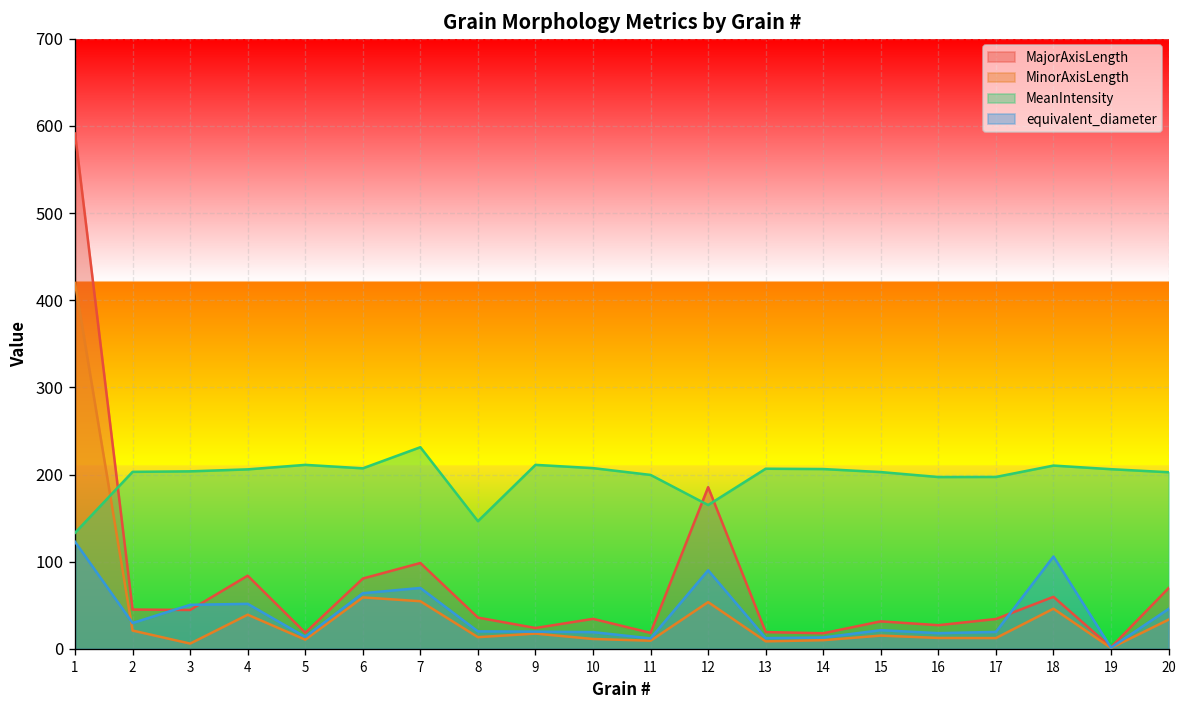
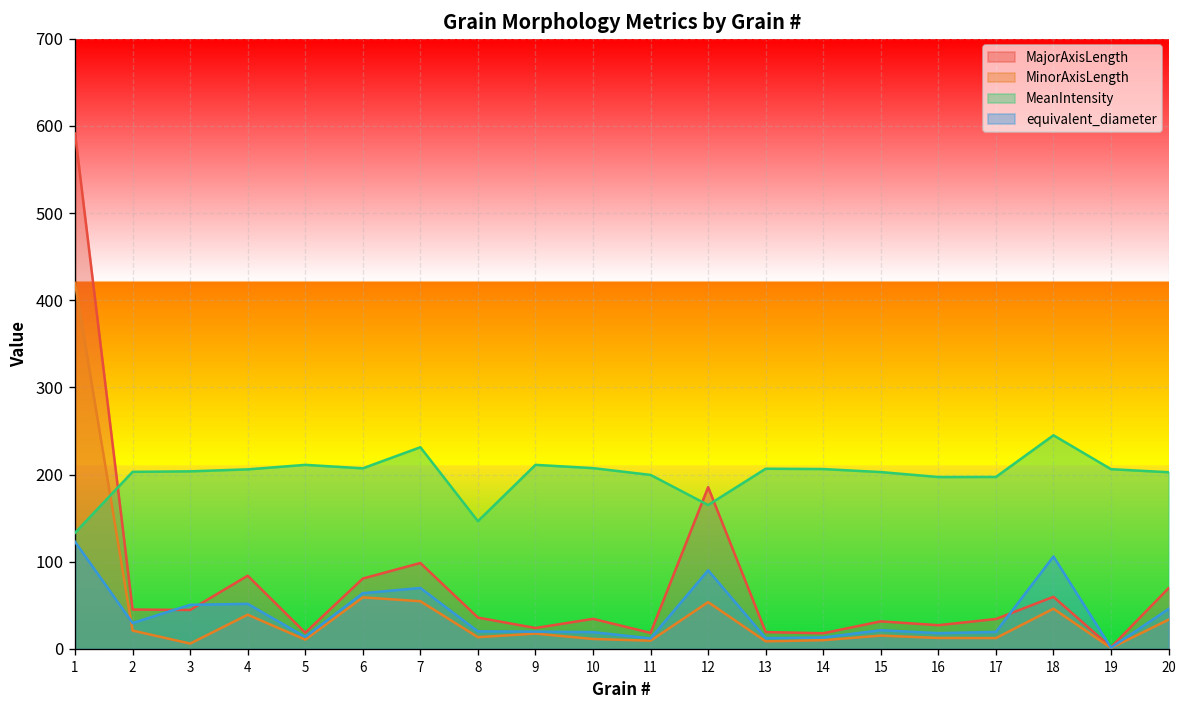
MeanIntensity, 18: 210 -> 250
